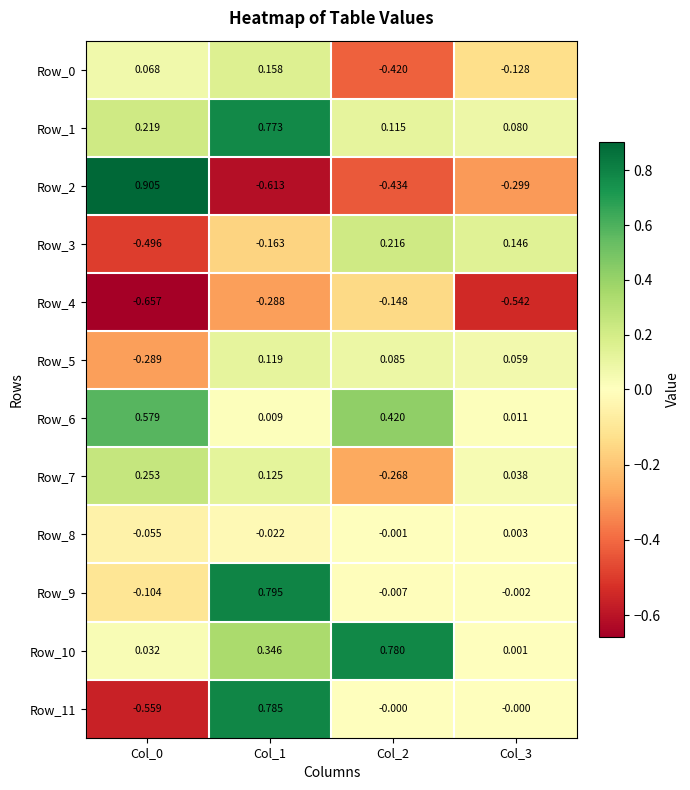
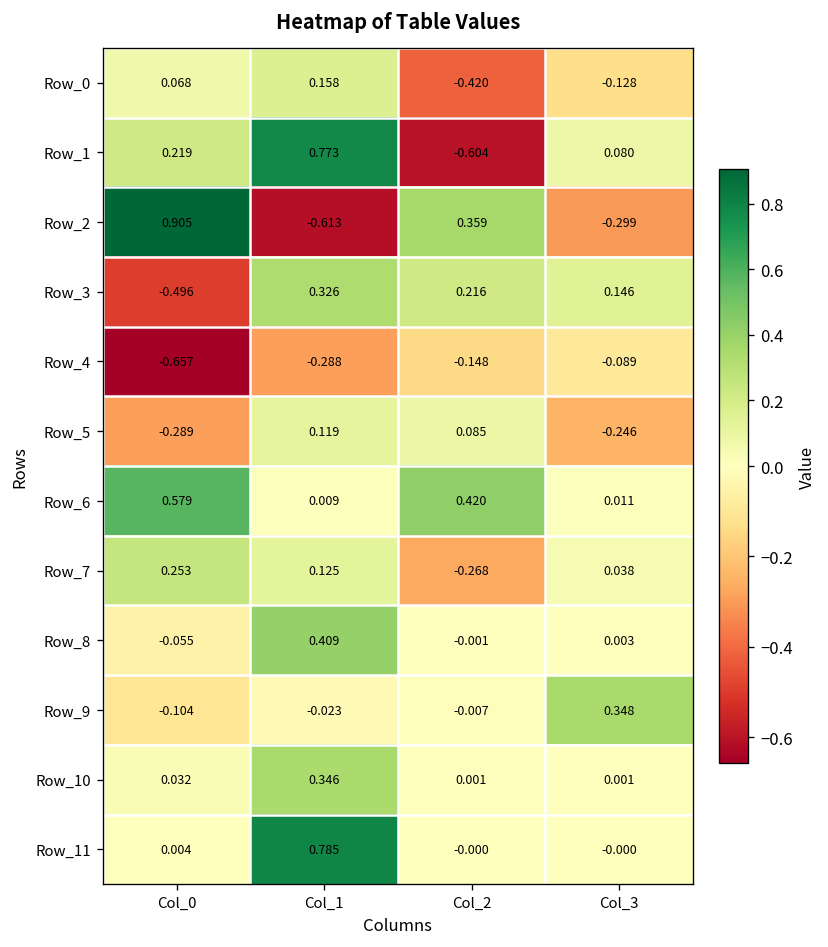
Row_1, Col_2: 0.115 -> -0.604
Row_2, Col_2: -0.434 -> 0.359
Row_3, Col_1: -0.163 -> 0.326
Row_4, Col_3: -0.542 -> -0.089
Row_5, Col_3: 0.059 -> -0.246
Row_8, Col_1: -0.022 -> 0.409
Row_9, Col_1: 0.795 -> -0.023
Row_9, Col_3: -0.002 -> 0.348
Row_10, Col_2: 0.780 -> 0.001
Row_11, Col_0: -0.559 -> 0.004
